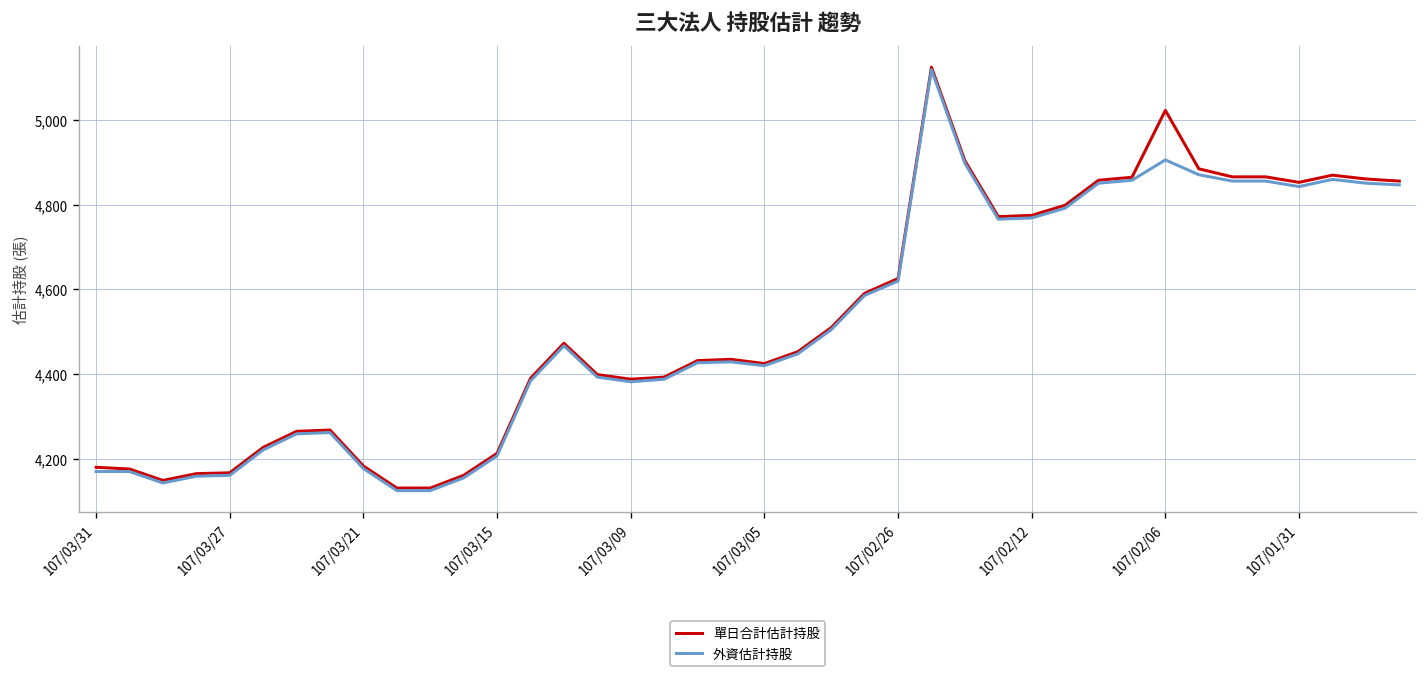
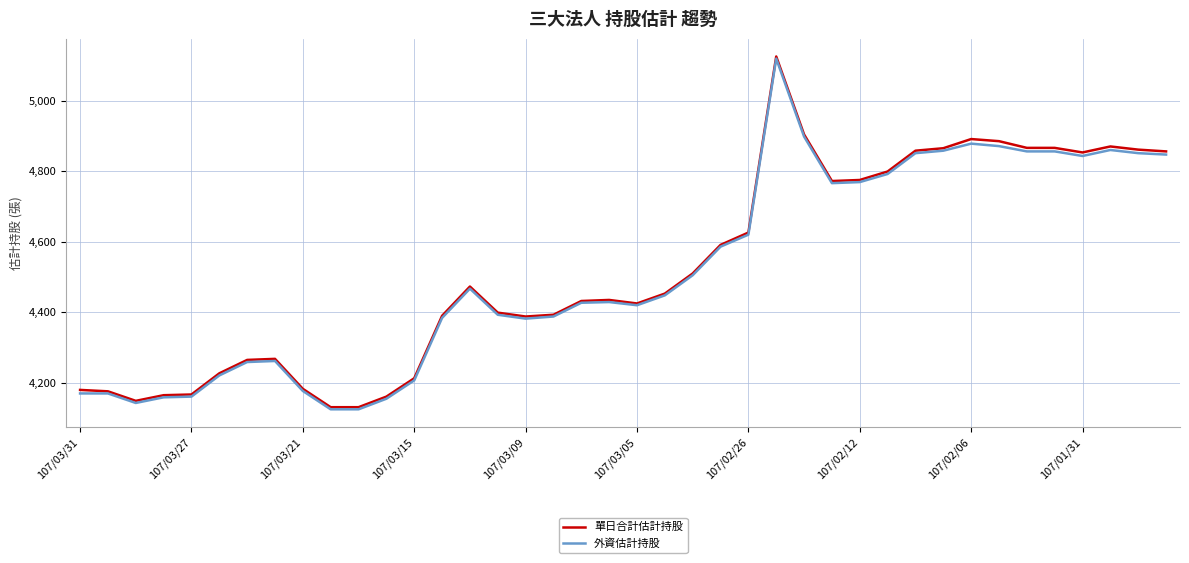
單日合計估計持股, 107/02/06: 5,020 -> 4,890
外資估計持股, 107/02/06: 4,910 -> 4,880
